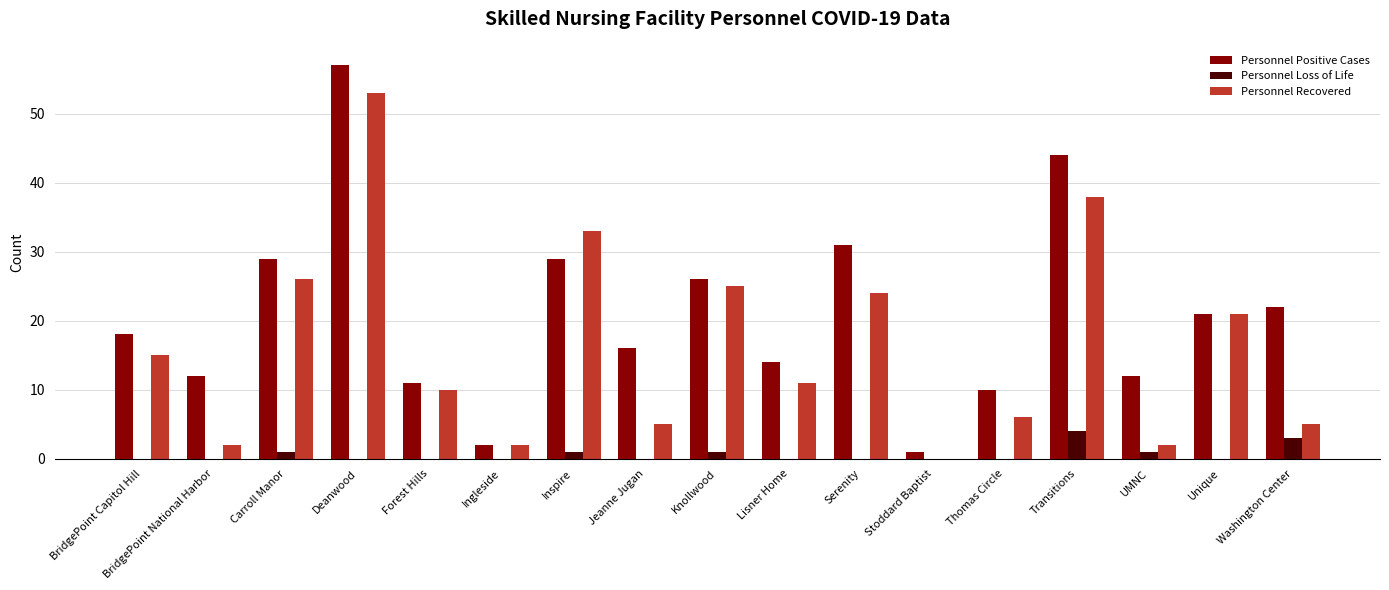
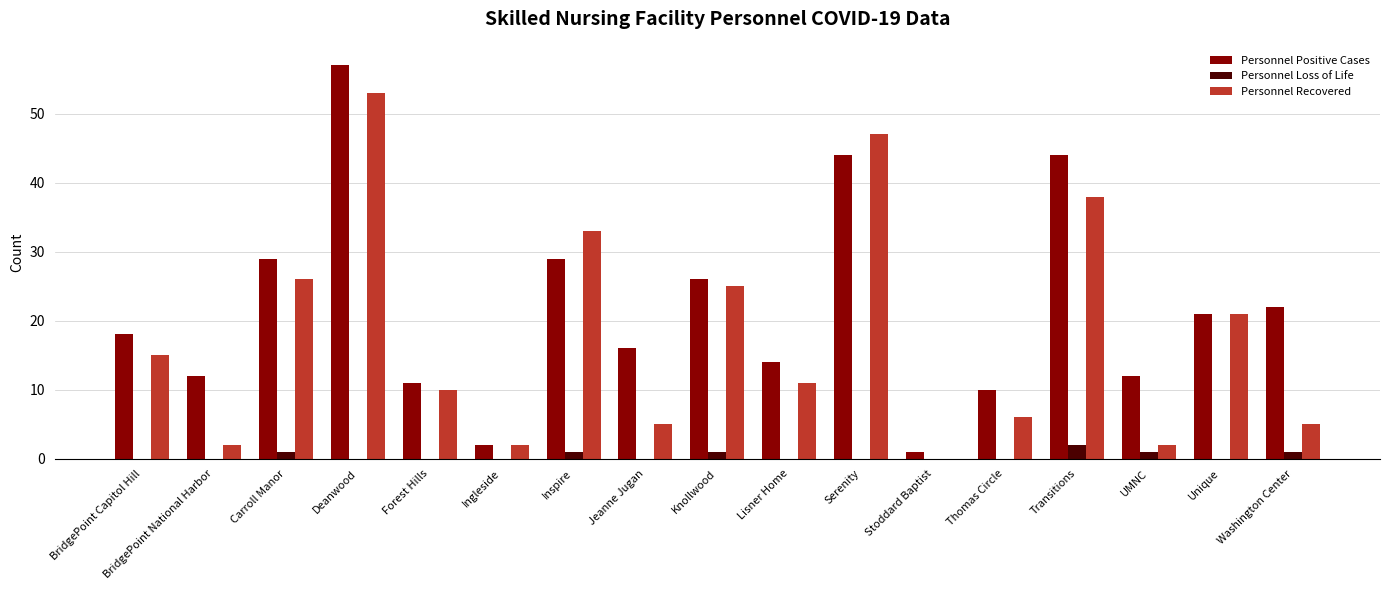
Personnel Positive Cases, Serenity: 31 -> 44
Personnel Recovered, Serenity: 24 -> 47
Personnel Loss of Life, Transitions: 4 -> 2
Personnel Loss of Life, Washington Center: 3 -> 1
